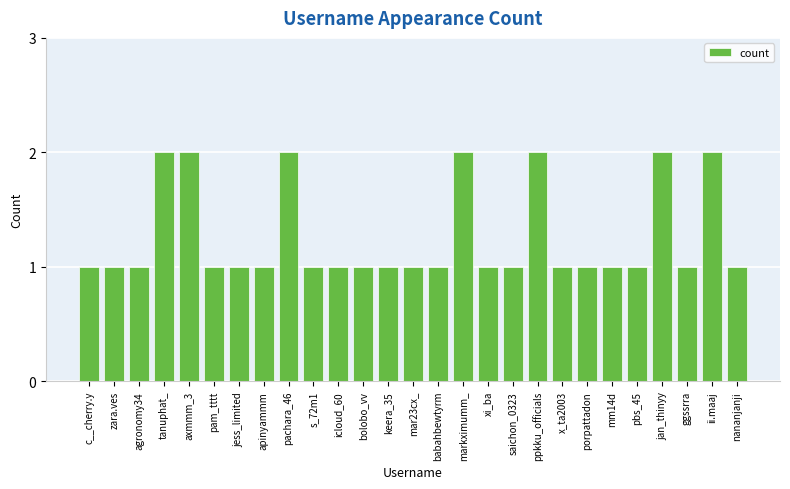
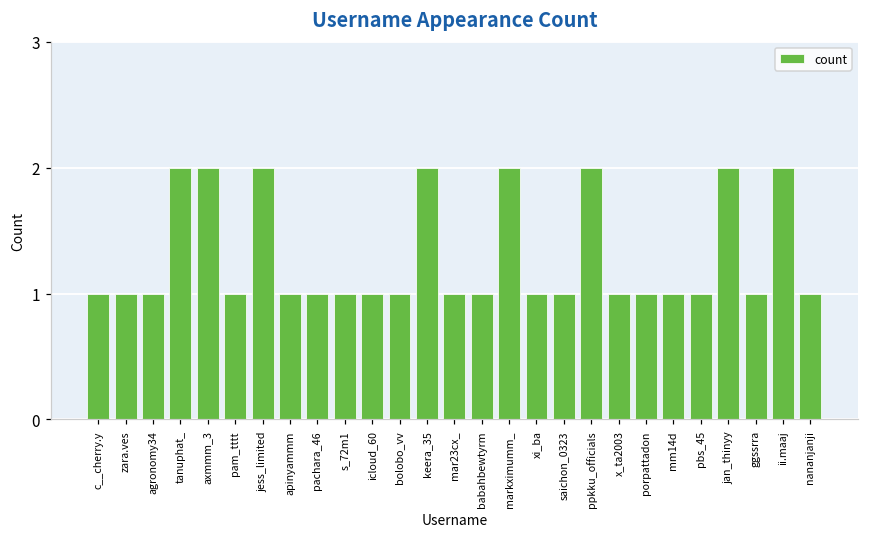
jess_limited: 1 -> 2
pachara_46: 2 -> 1
keera_35: 1 -> 2
